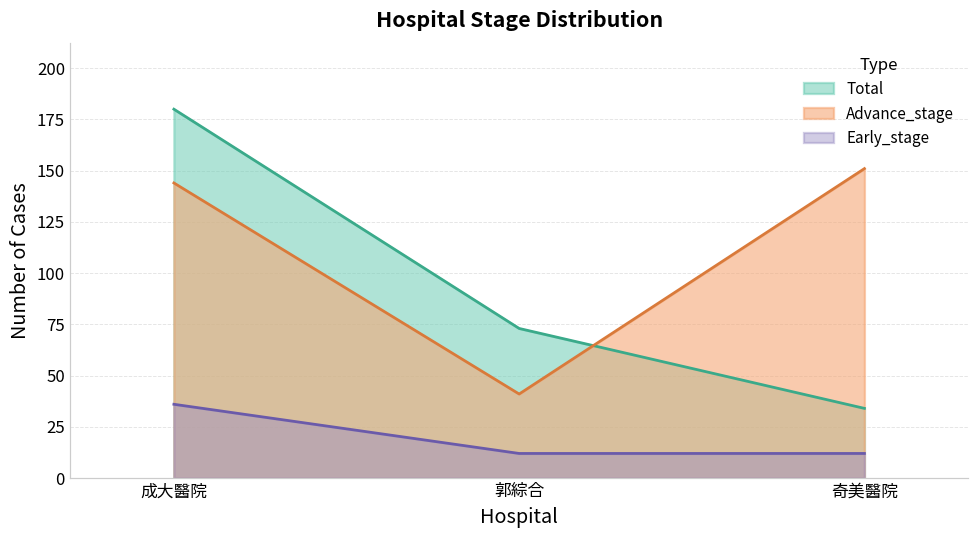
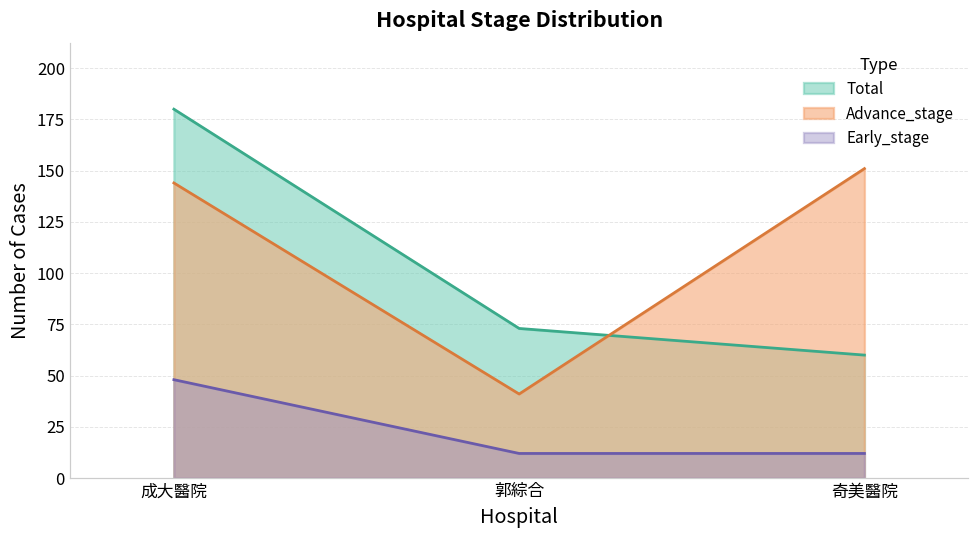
Early_stage, 成大醫院: 36 -> 48
Total, 奇美醫院: 34 -> 60
